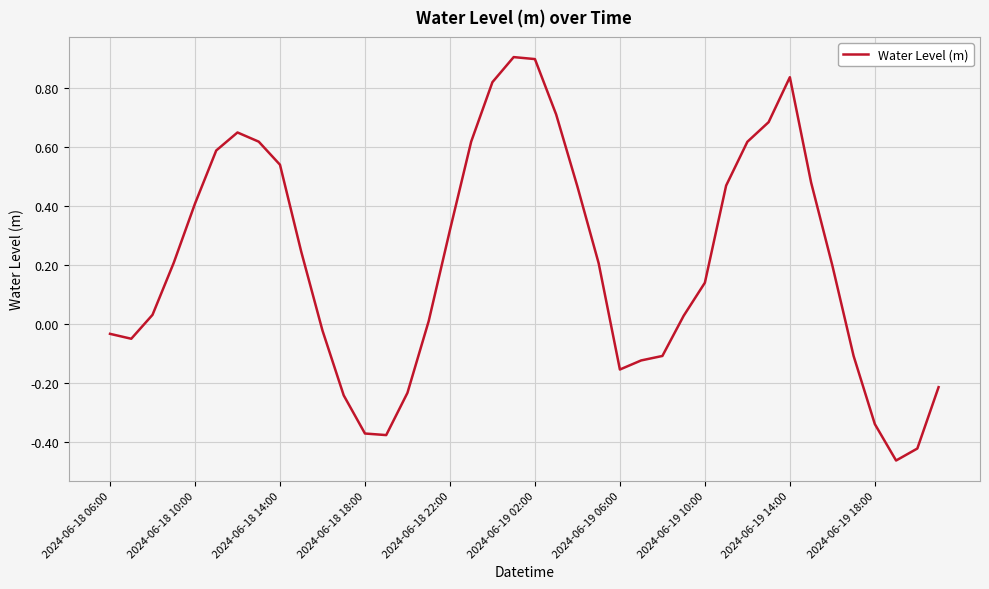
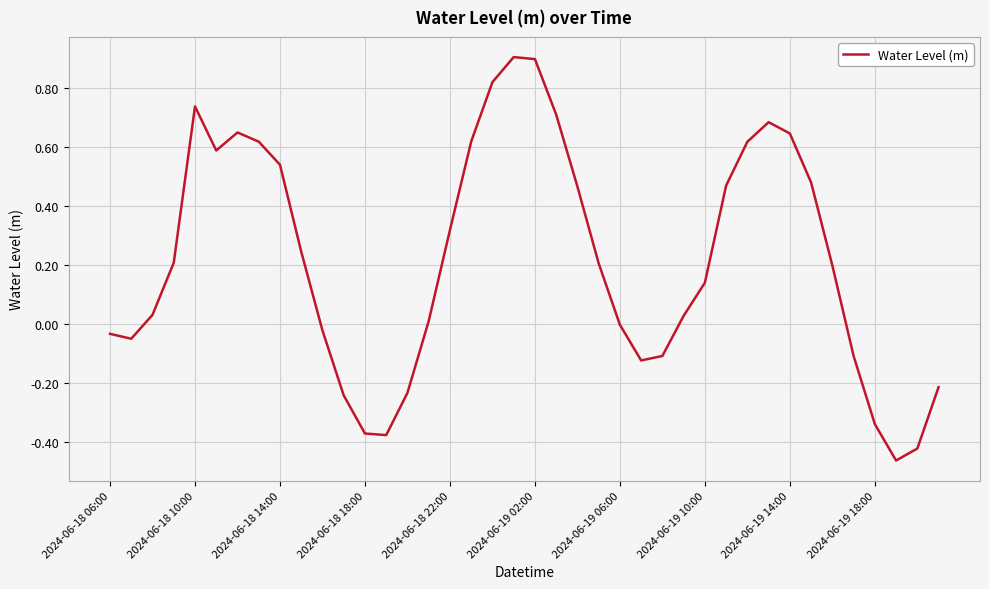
2024-06-18 10:00: 0.41 -> 0.74
2024-06-19 06:00: -0.15 -> 0.00
2024-06-19 14:00: 0.84 -> 0.65
